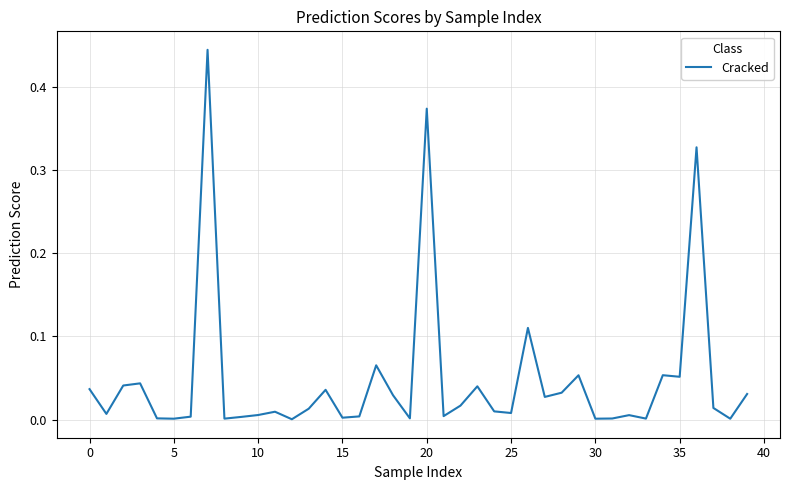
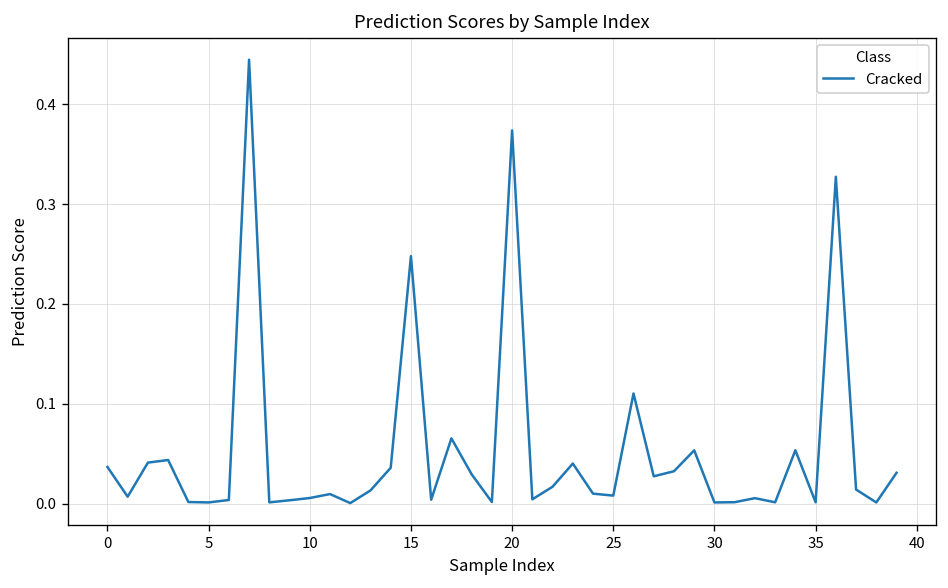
15: 0.00 -> 0.25
35: 0.05 -> 0.00
